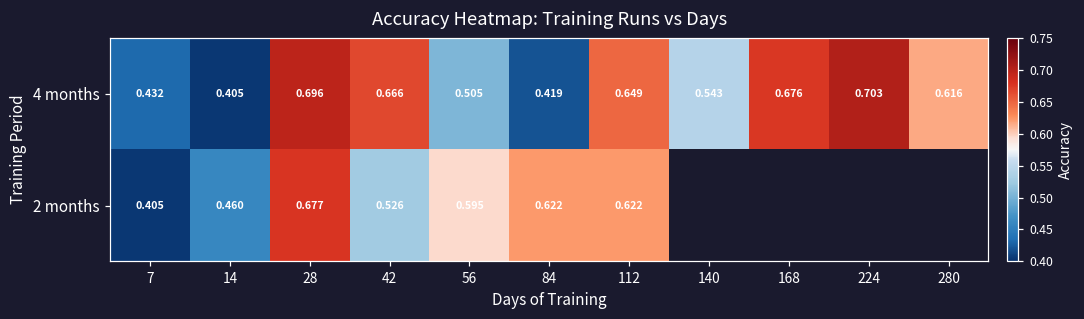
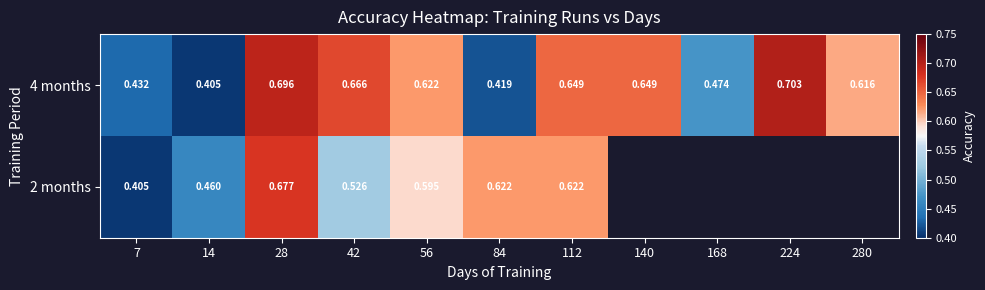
4 months, 56: 0.505 -> 0.622
4 months, 140: 0.543 -> 0.649
4 months, 168: 0.676 -> 0.474
